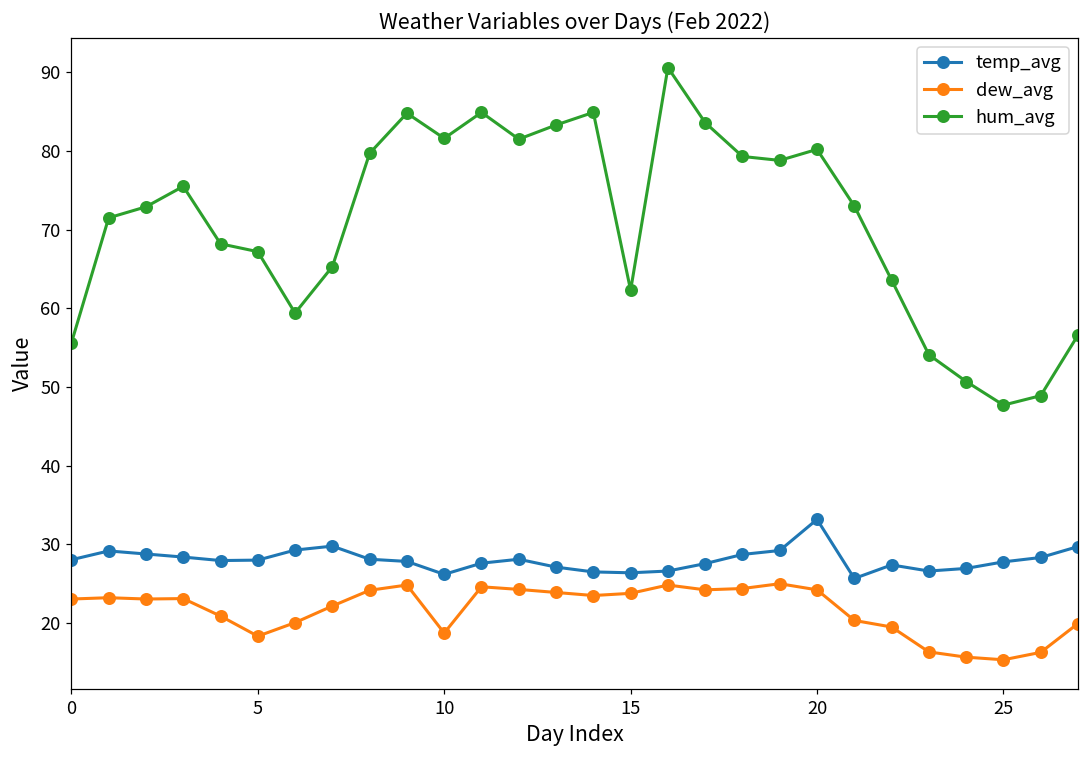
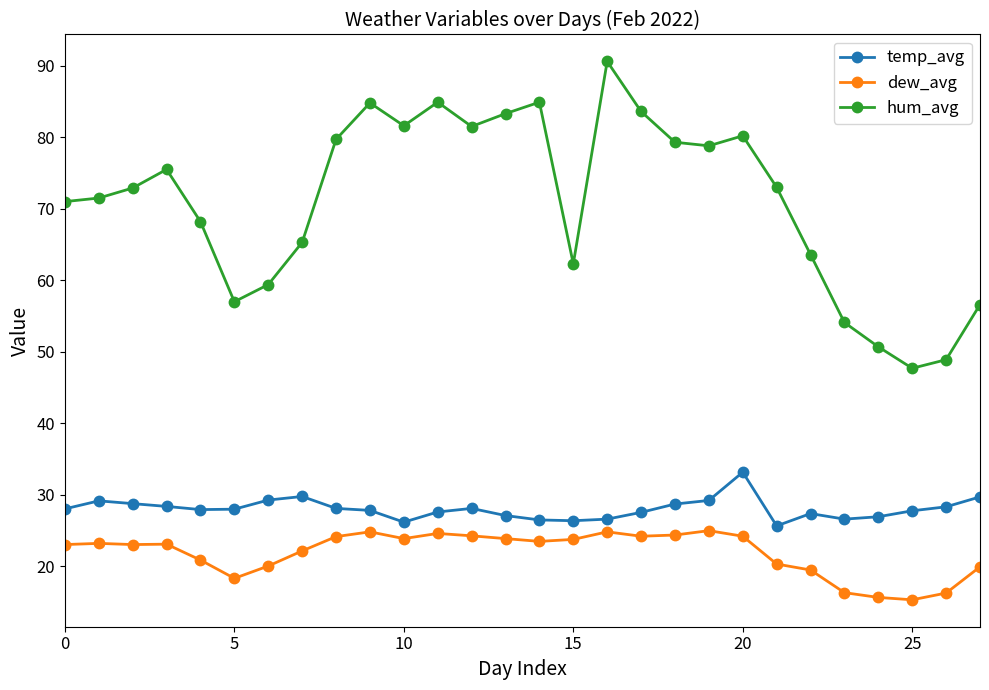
hum_avg, 0: 56 -> 71
hum_avg, 5: 67 -> 57
dew_avg, 10: 19 -> 24
